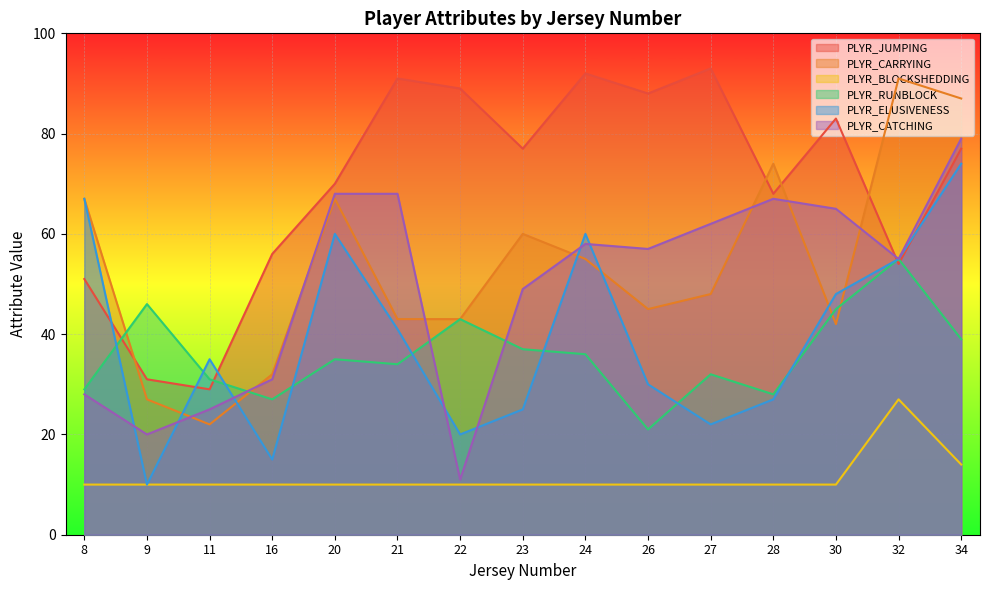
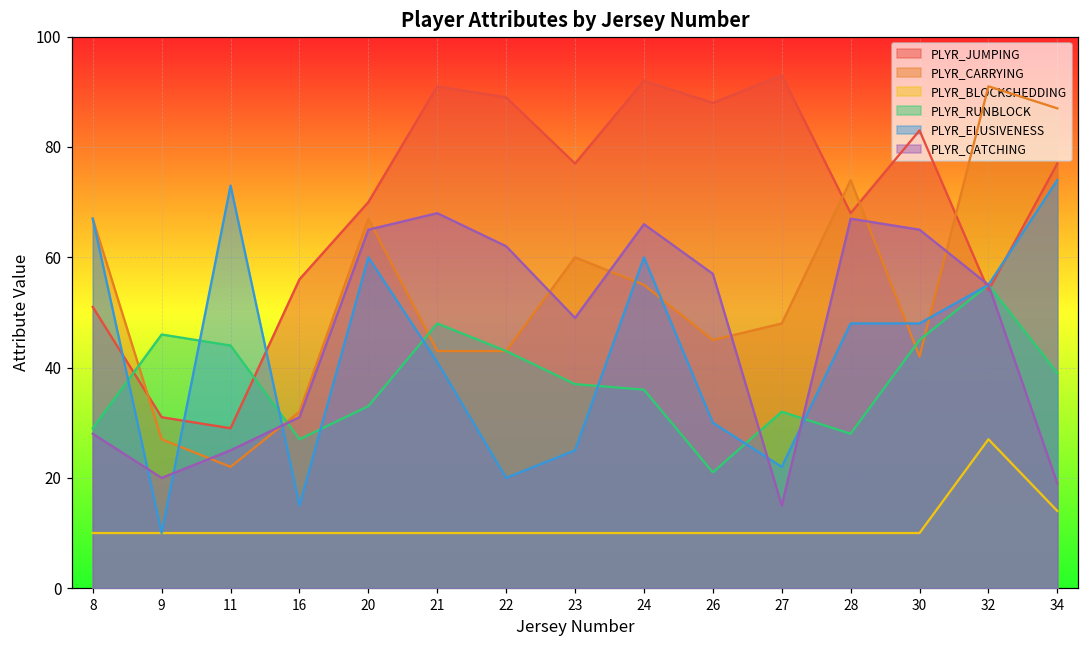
PLYR_RUNBLOCK, 11: 31 -> 44
PLYR_ELUSIVENESS, 11: 35 -> 73
PLYR_RUNBLOCK, 20: 35 -> 33
PLYR_CATCHING, 20: 68 -> 65
PLYR_RUNBLOCK, 21: 34 -> 48
PLYR_CATCHING, 22: 11 -> 62
PLYR_CATCHING, 24: 58 -> 66
PLYR_CATCHING, 27: 62 -> 15
PLYR_ELUSIVENESS, 28: 27 -> 48
PLYR_CATCHING, 34: 79 -> 19
